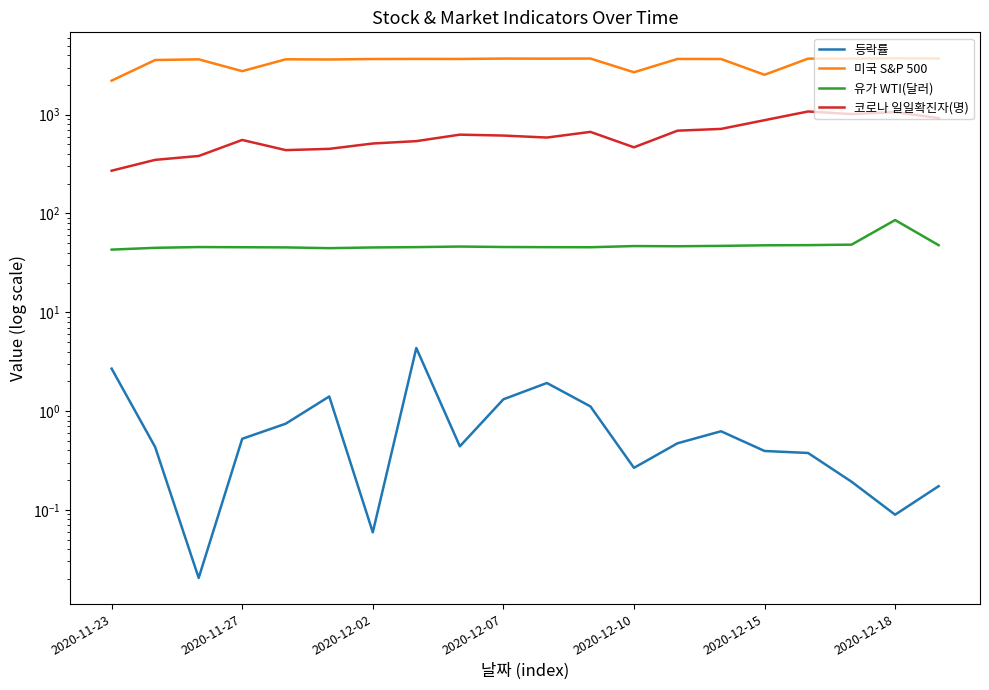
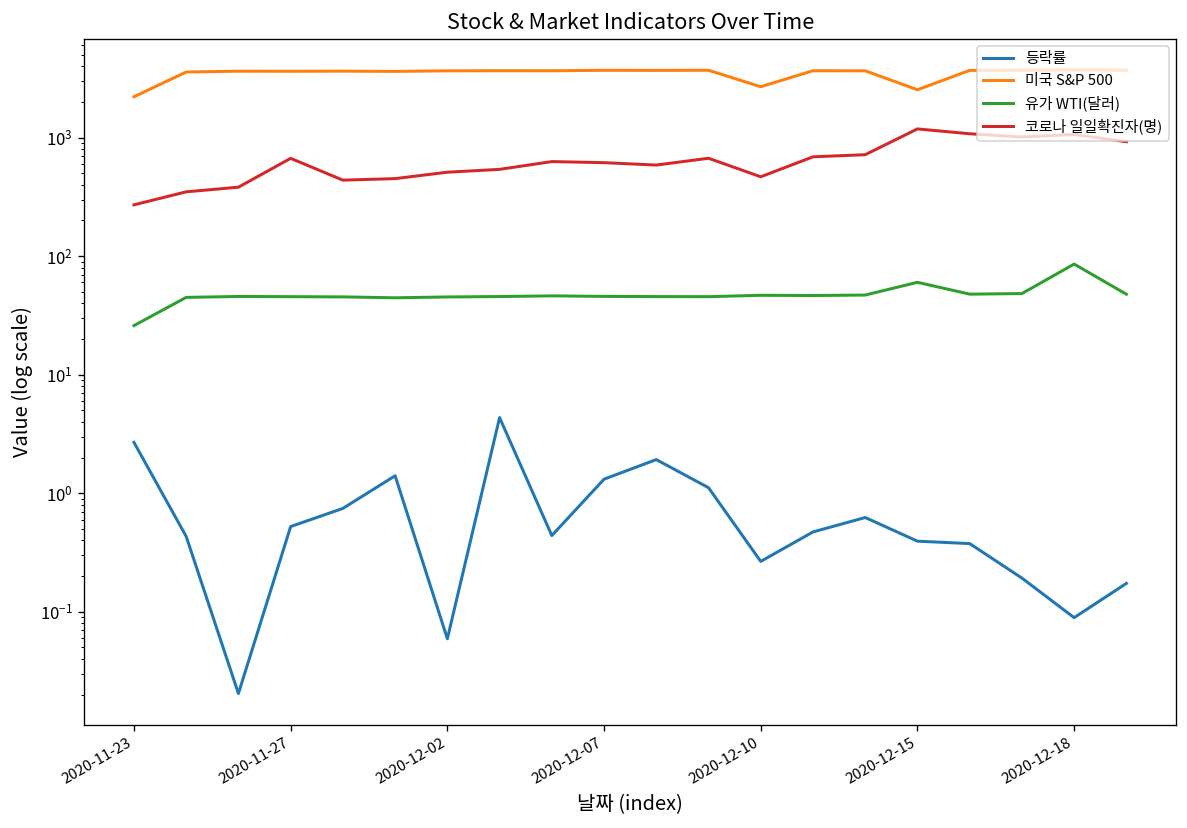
유가 WTI(달러), 2020-11-23: 40 -> 26
미국 S&P 500, 2020-11-27: 2800 -> 3600
코로나 일일확진자(명), 2020-11-27: 600 -> 700
유가 WTI(달러), 2020-12-15: 50 -> 60
코로나 일일확진자(명), 2020-12-15: 900 -> 1200
